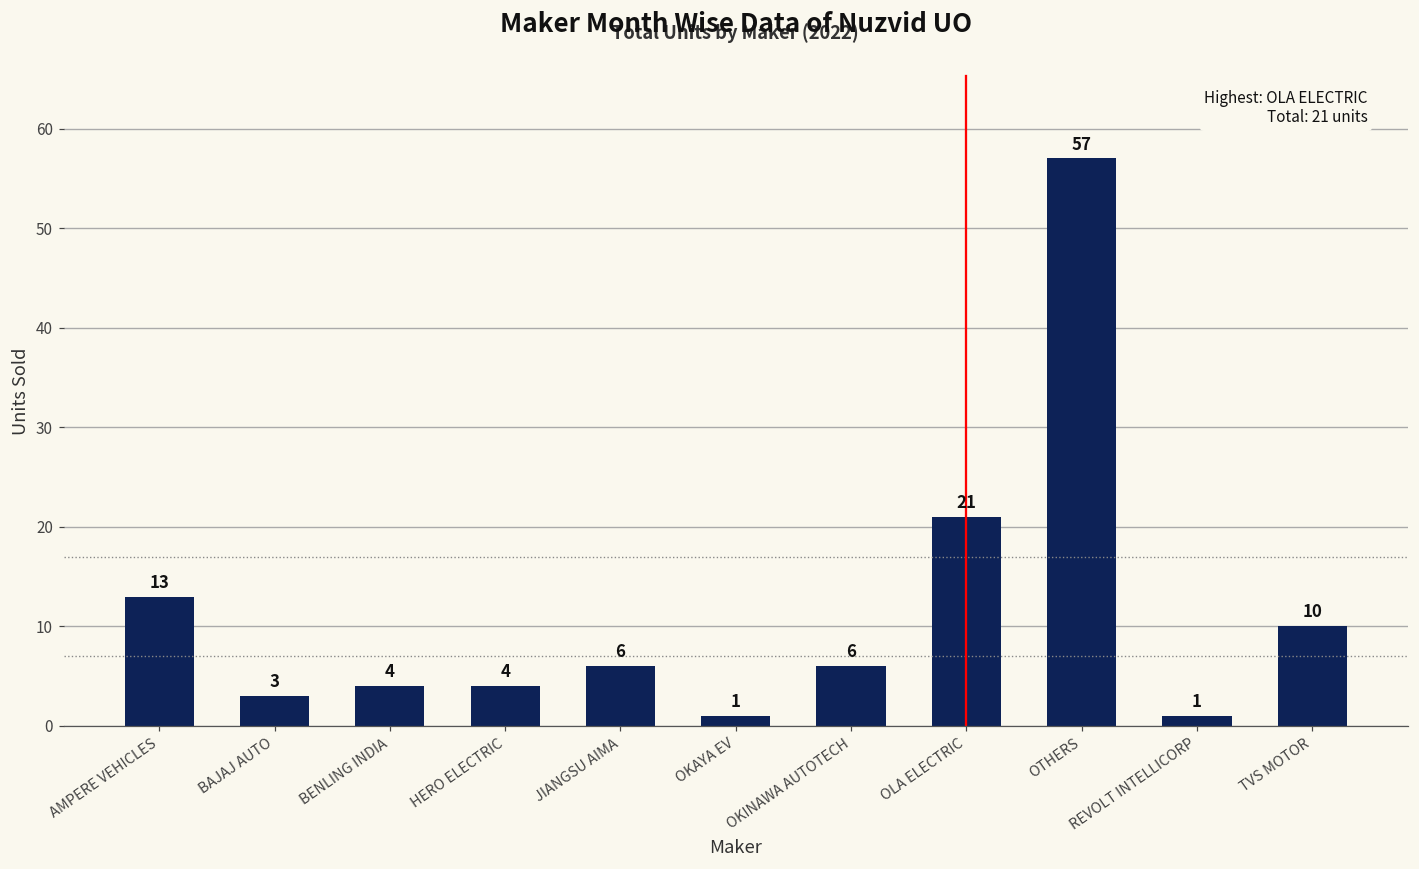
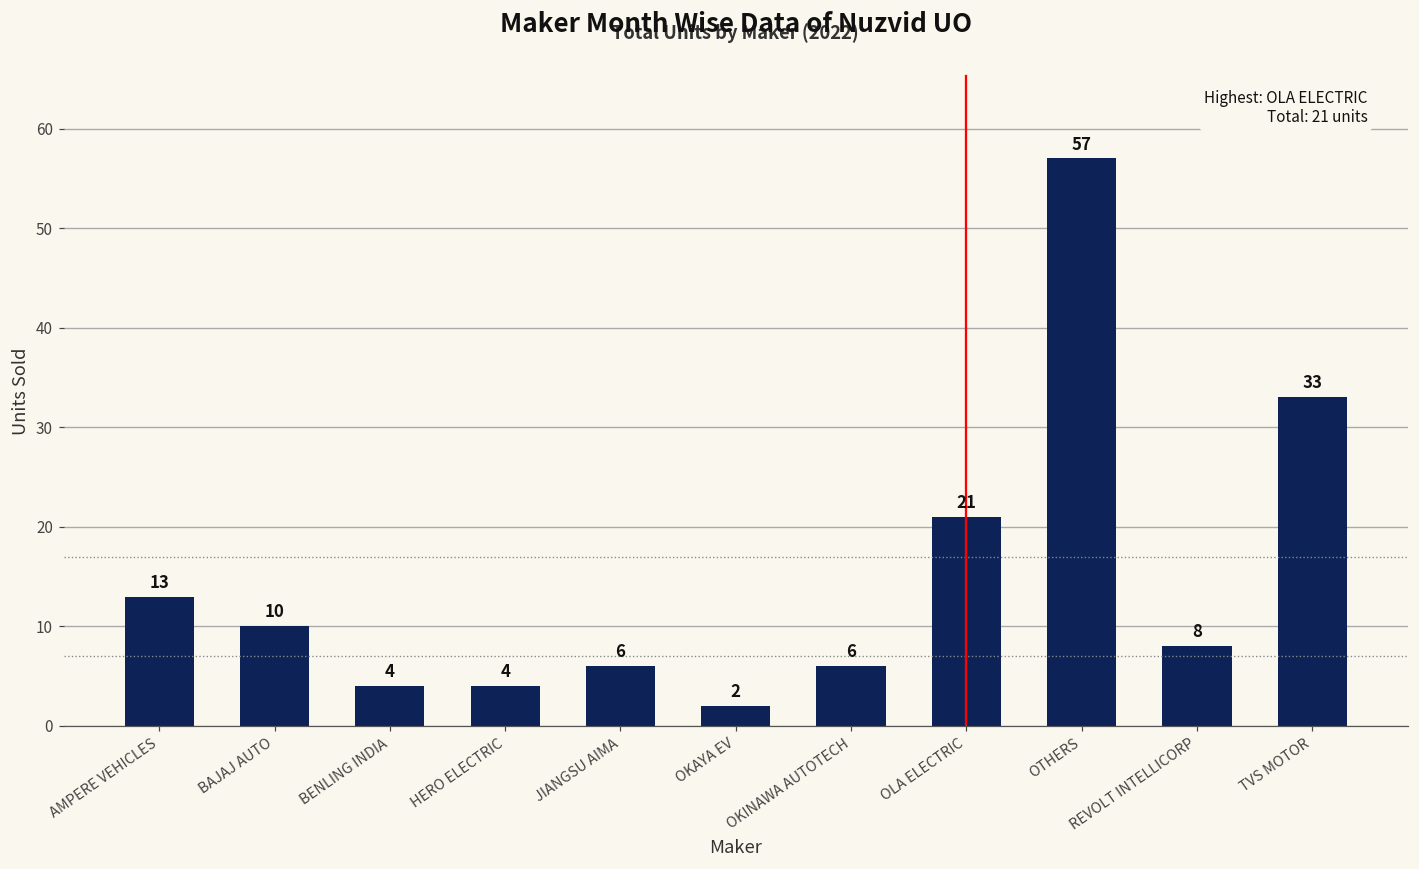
BAJAJ AUTO: 3 -> 10
OKAYA EV: 1 -> 2
REVOLT INTELLICORP: 1 -> 8
TVS MOTOR: 10 -> 33
